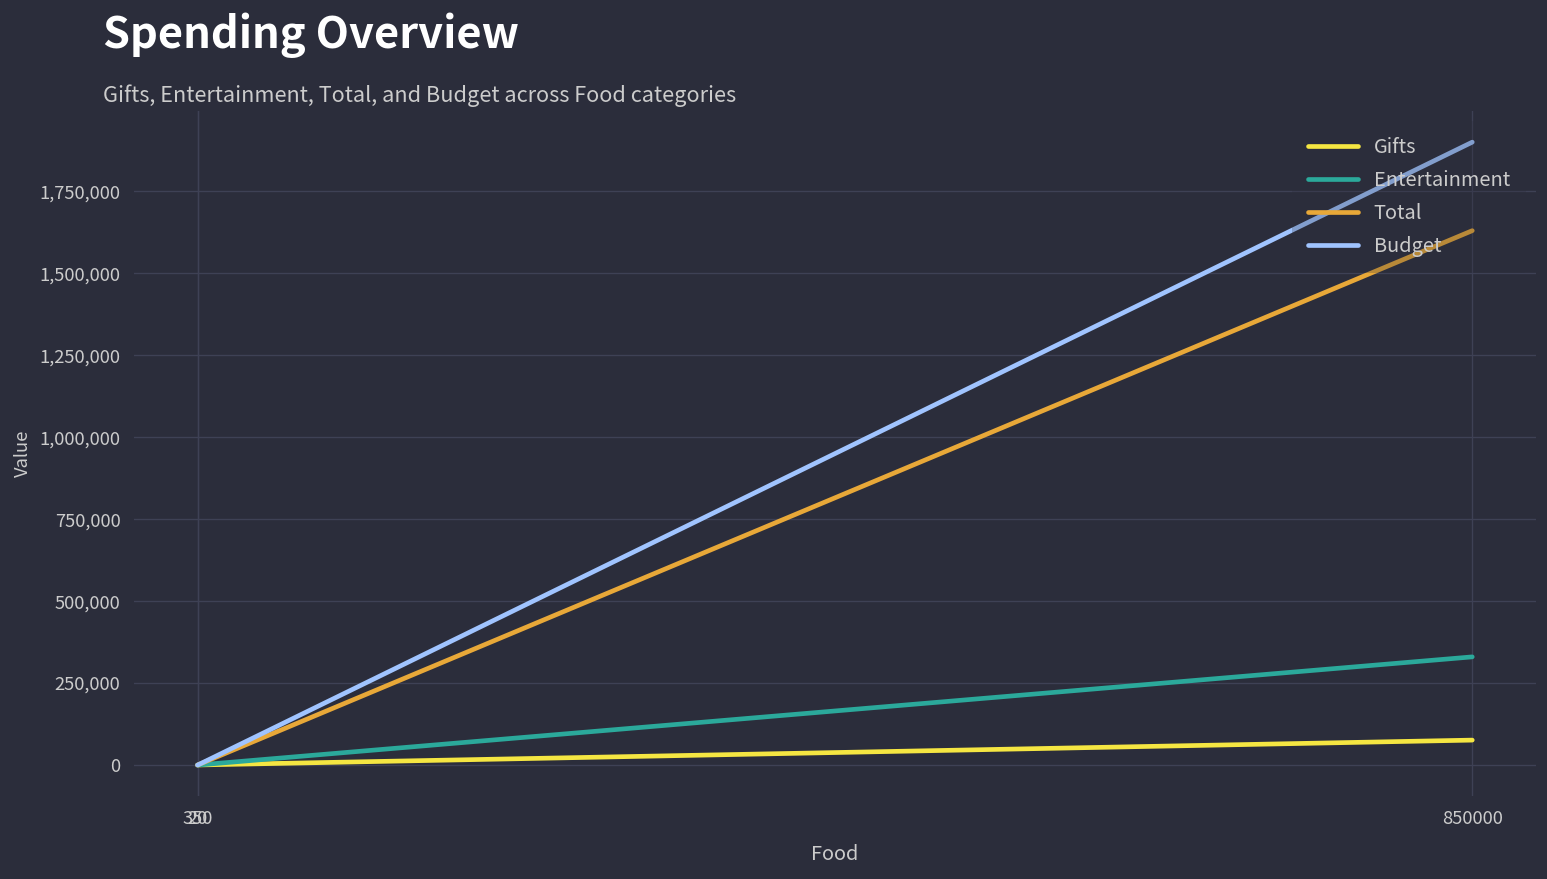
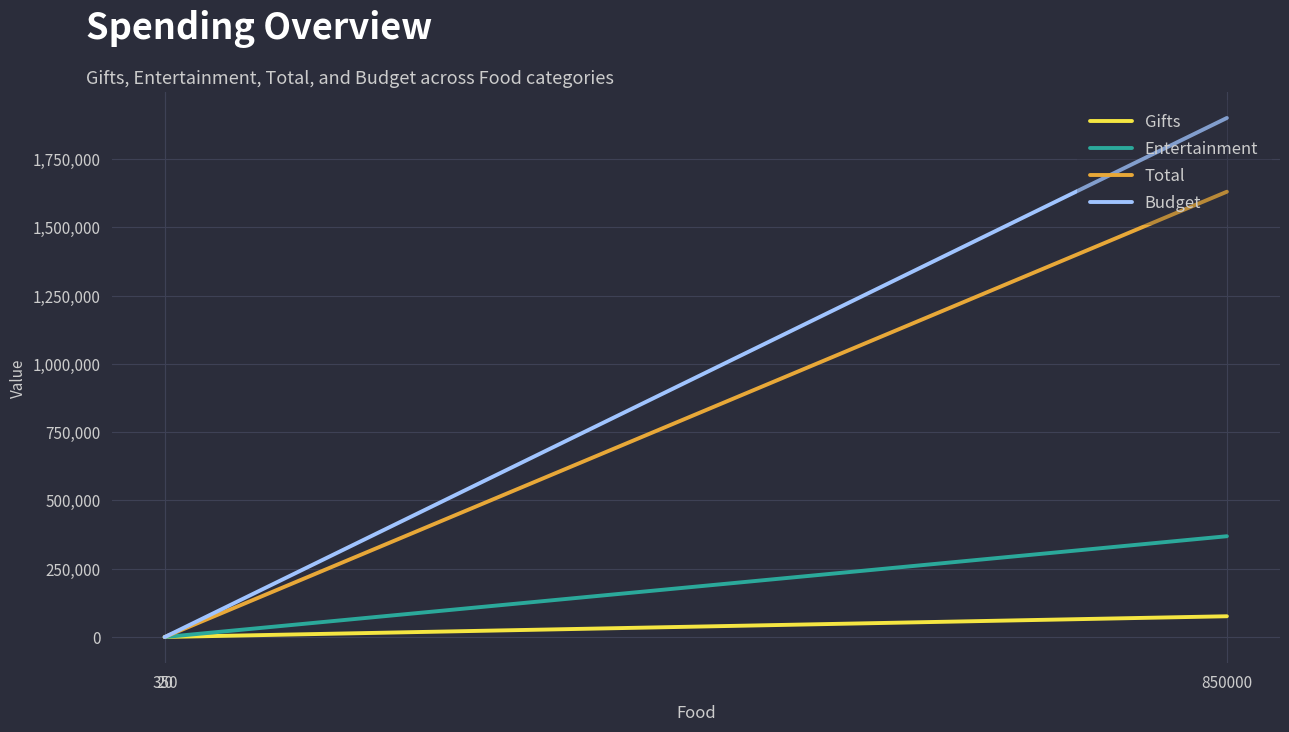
Entertainment, 850000: 330,000 -> 370,000
